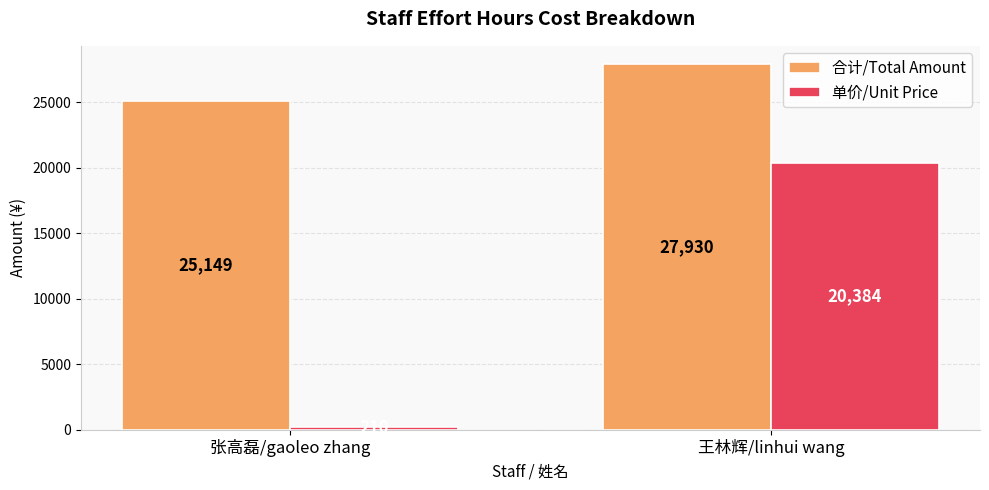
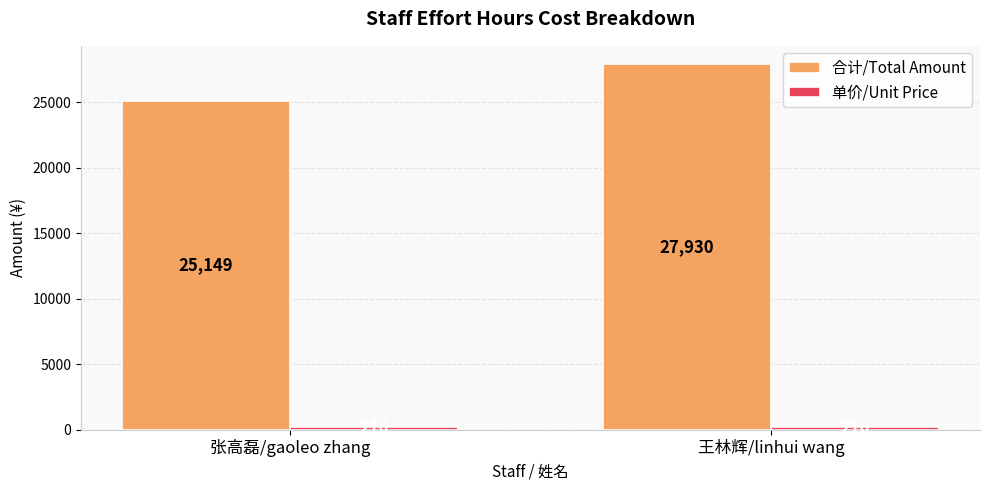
单价/Unit Price, 王林辉/linhui wang: 20400 -> 200
